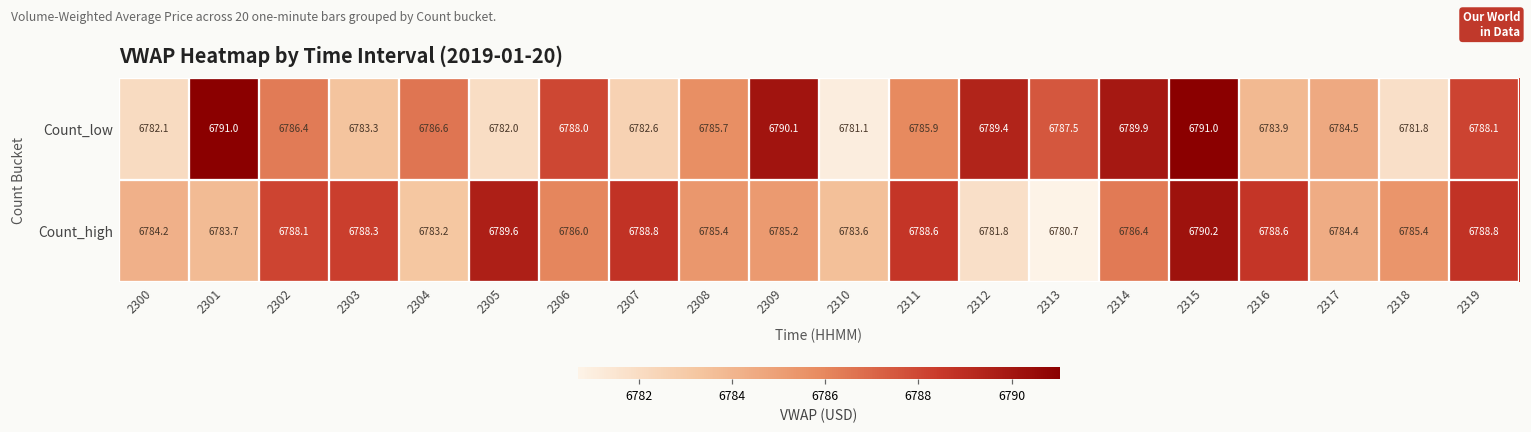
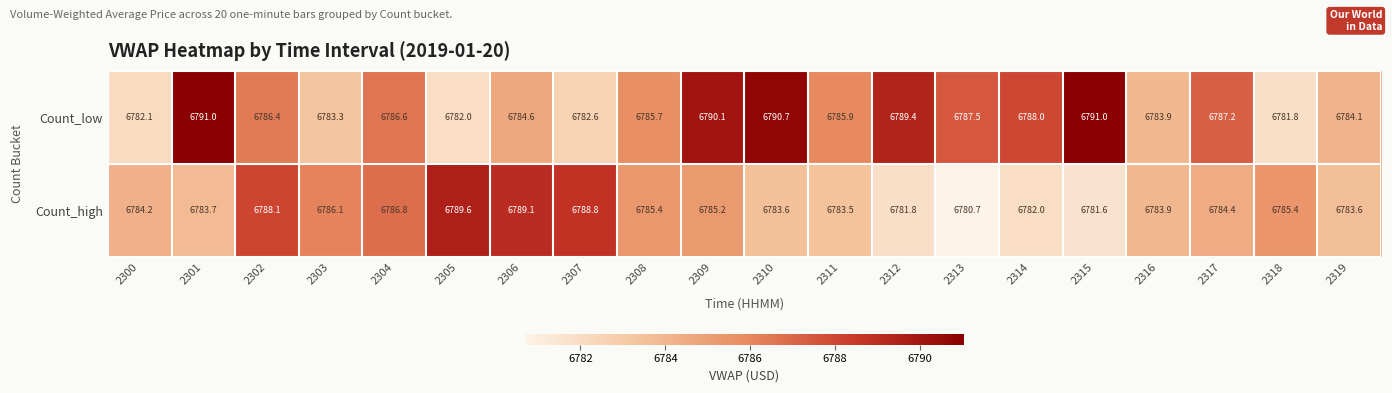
Count_low, 2306: 6788.0 -> 6784.6
Count_low, 2310: 6781.1 -> 6790.7
Count_low, 2314: 6789.9 -> 6788.0
Count_low, 2317: 6784.5 -> 6787.2
Count_low, 2319: 6788.1 -> 6784.1
Count_high, 2303: 6788.3 -> 6786.1
Count_high, 2304: 6783.2 -> 6786.8
Count_high, 2306: 6786.0 -> 6789.1
Count_high, 2311: 6788.6 -> 6783.5
Count_high, 2314: 6786.4 -> 6782.0
Count_high, 2315: 6790.2 -> 6781.6
Count_high, 2316: 6788.6 -> 6783.9
Count_high, 2319: 6788.8 -> 6783.6
